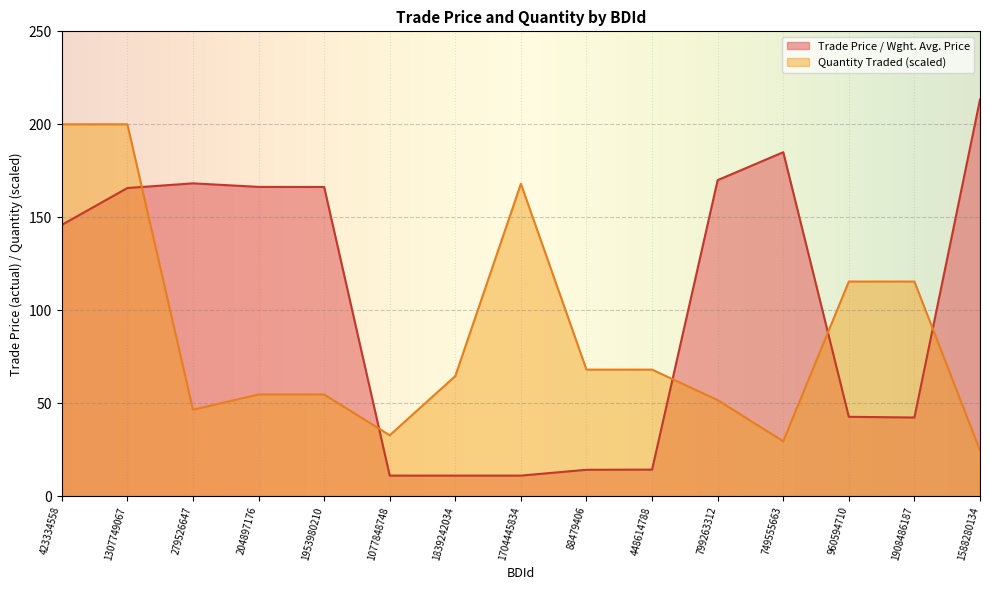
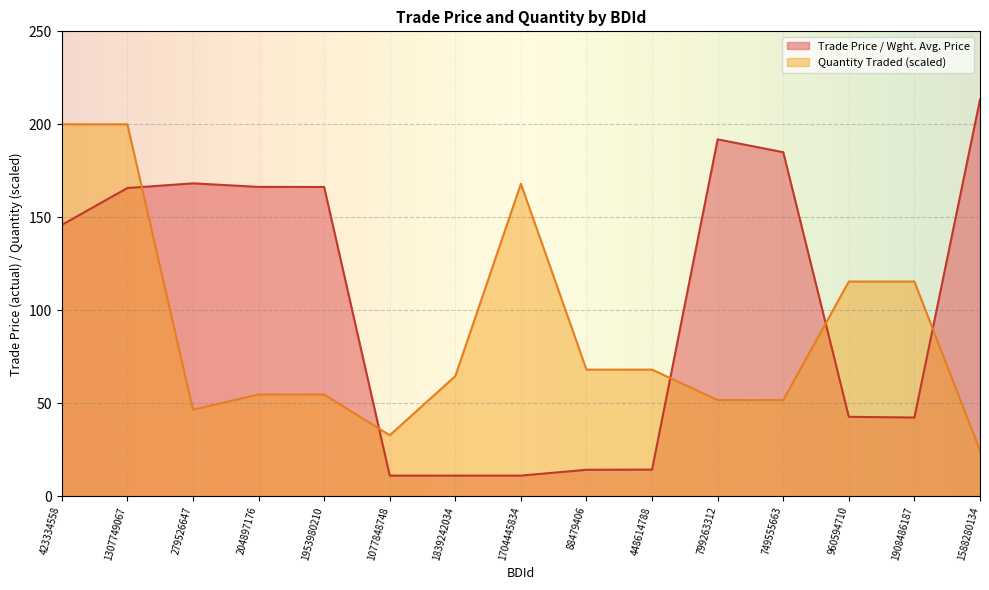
Trade Price / Wght. Avg. Price, 799263312: 170 -> 192
Quantity Traded (scaled), 749555663: 30 -> 52
